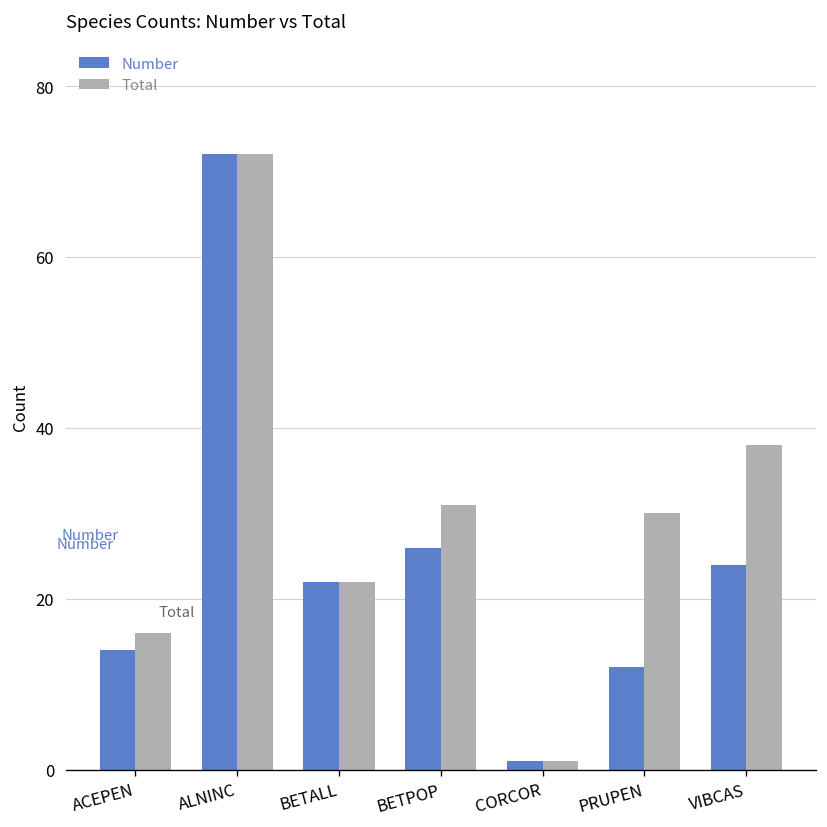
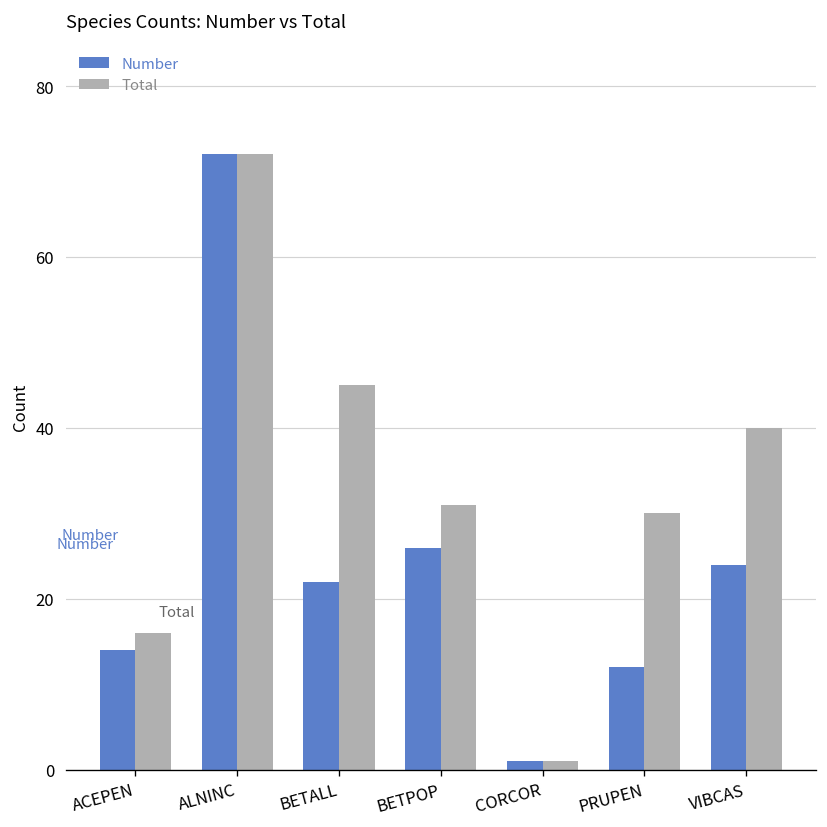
Total, BETALL: 22 -> 45
Total, VIBCAS: 38 -> 40
